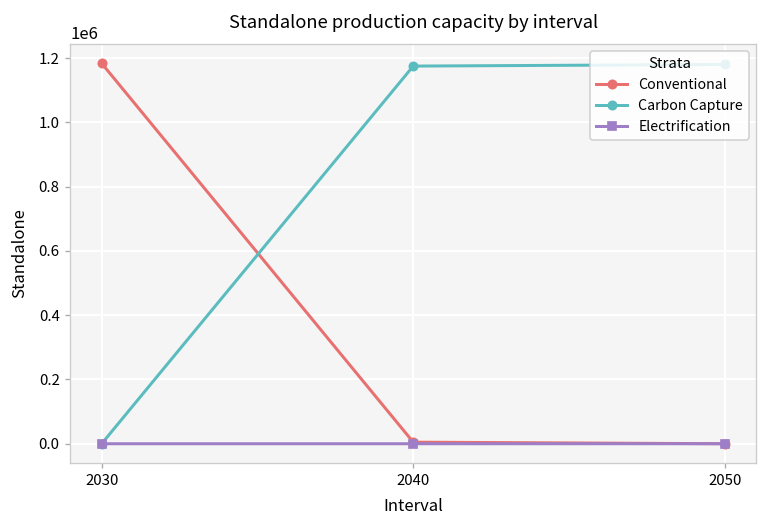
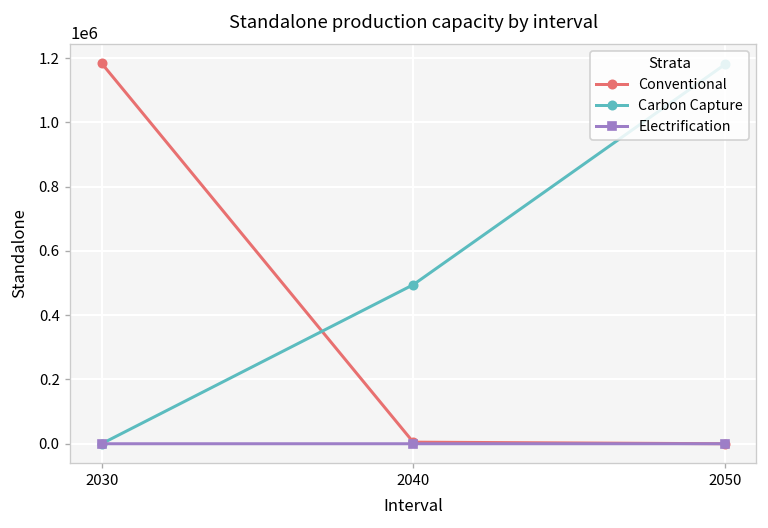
Carbon Capture, 2040: 1180000 -> 490000
